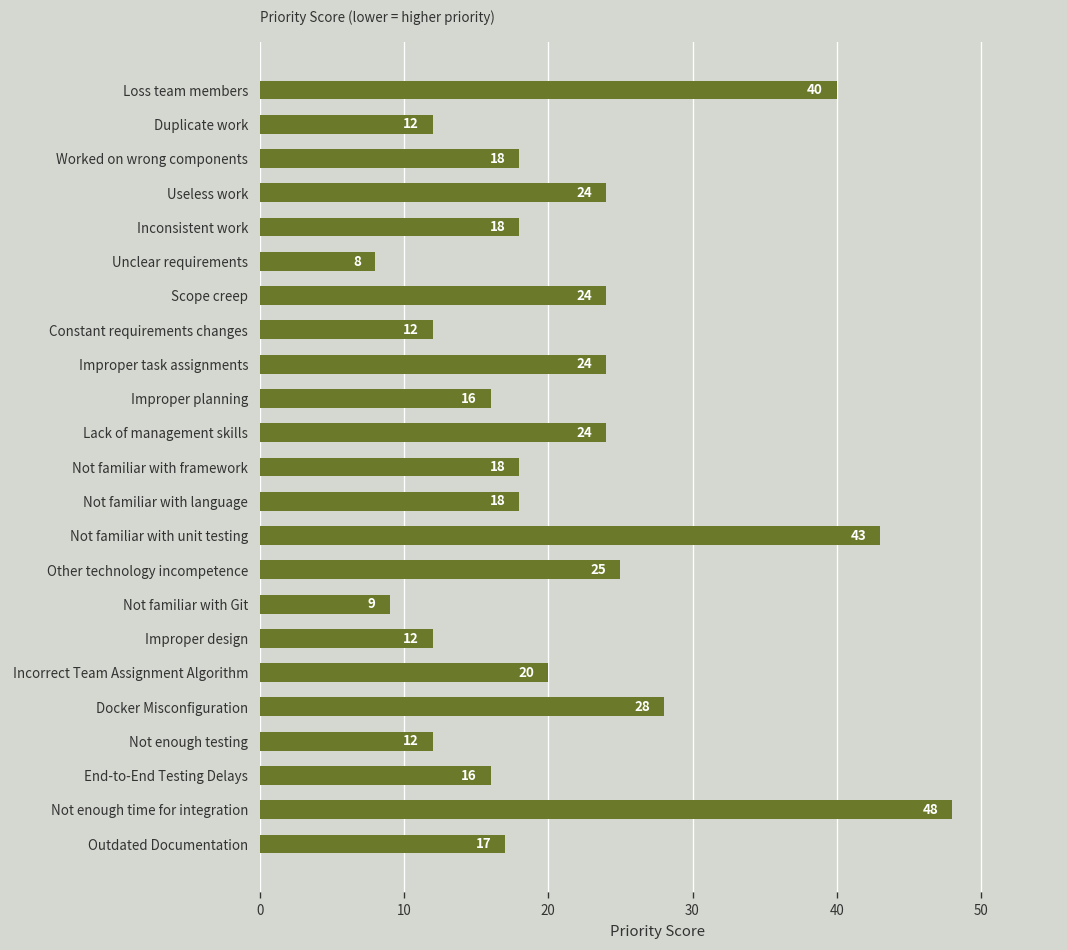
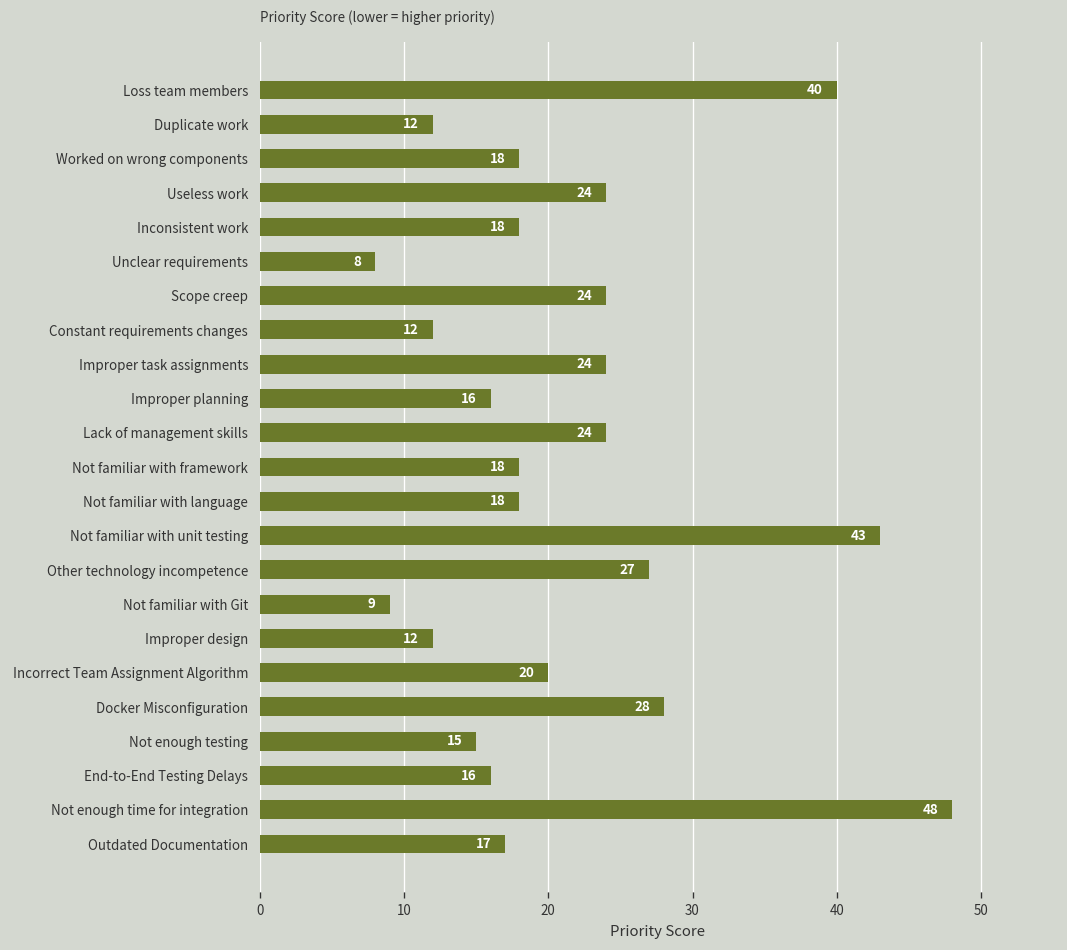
Other technology incompetence: 25 -> 27
Not enough testing: 12 -> 15
